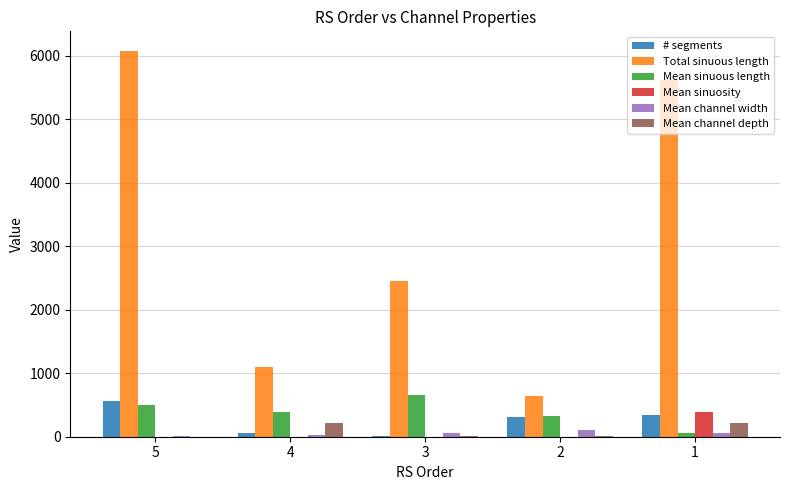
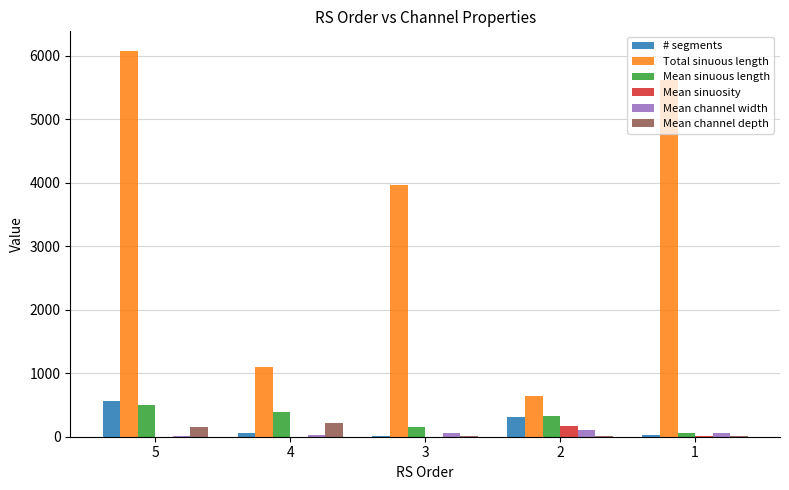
Mean channel depth, 5: 0 -> 200
Total sinuous length, 3: 2500 -> 4000
Mean sinuous length, 3: 600 -> 200
Mean sinuosity, 2: 0 -> 200
# segments, 1: 300 -> 0
Mean sinuosity, 1: 400 -> 0
Mean channel depth, 1: 200 -> 0
